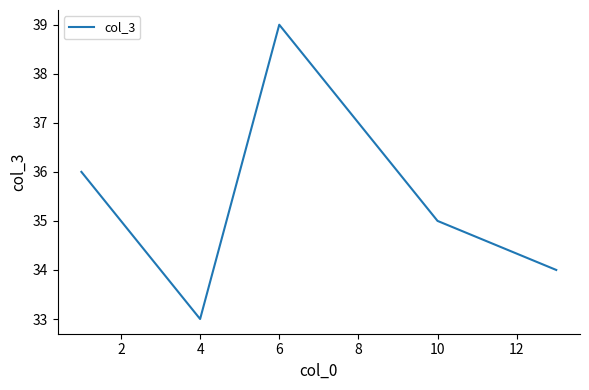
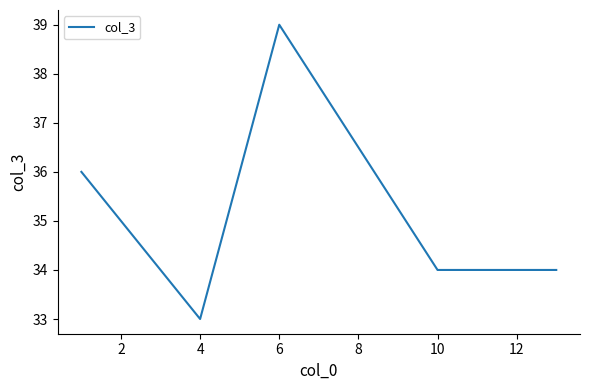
10: 35 -> 34
